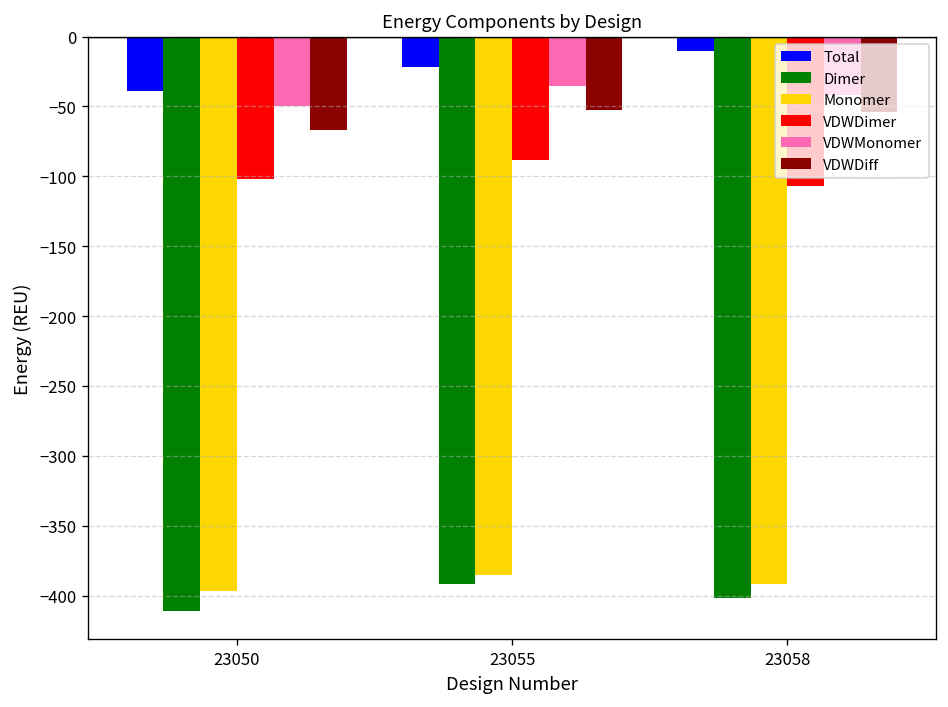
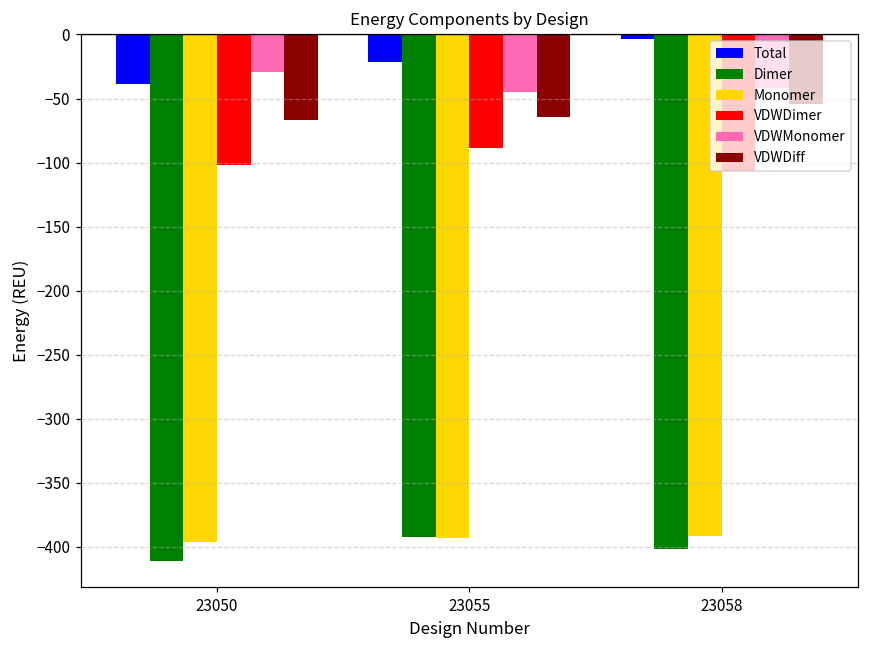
VDWMonomer, 23050: -50 -> -29
Monomer, 23055: -385 -> -393
VDWMonomer, 23055: -35 -> -45
VDWDiff, 23055: -53 -> -64
Total, 23058: -11 -> -4
